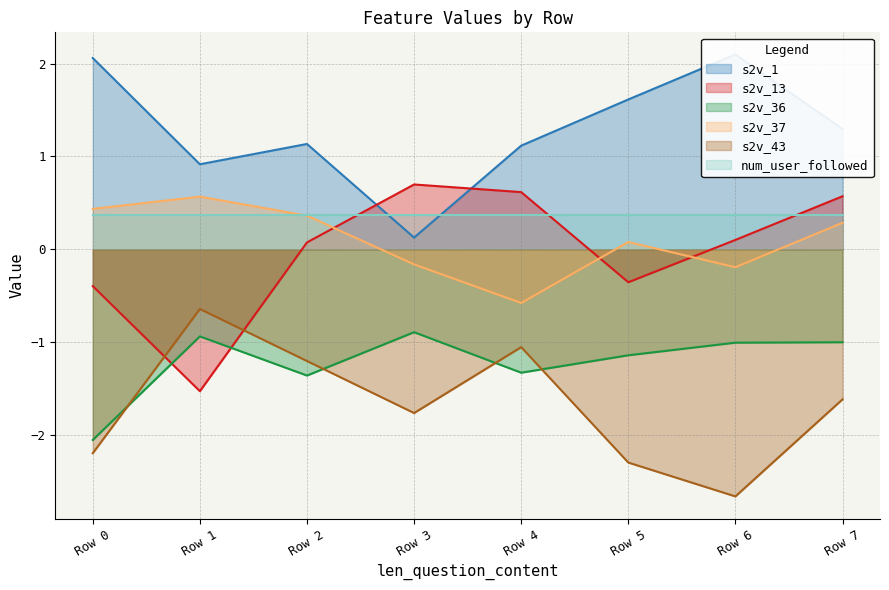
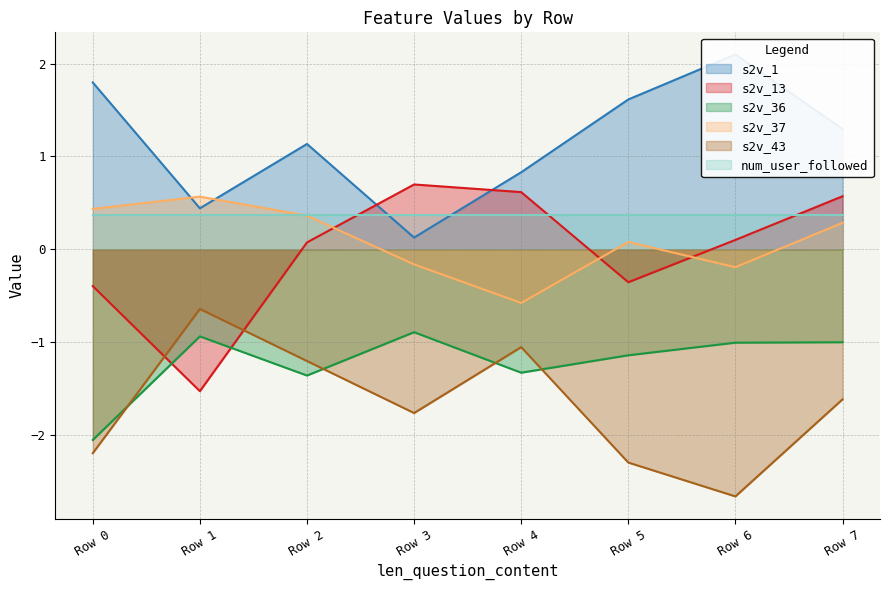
s2v_1, Row 0: 2.1 -> 1.8
s2v_1, Row 1: 0.9 -> 0.4
s2v_1, Row 4: 1.1 -> 0.8
